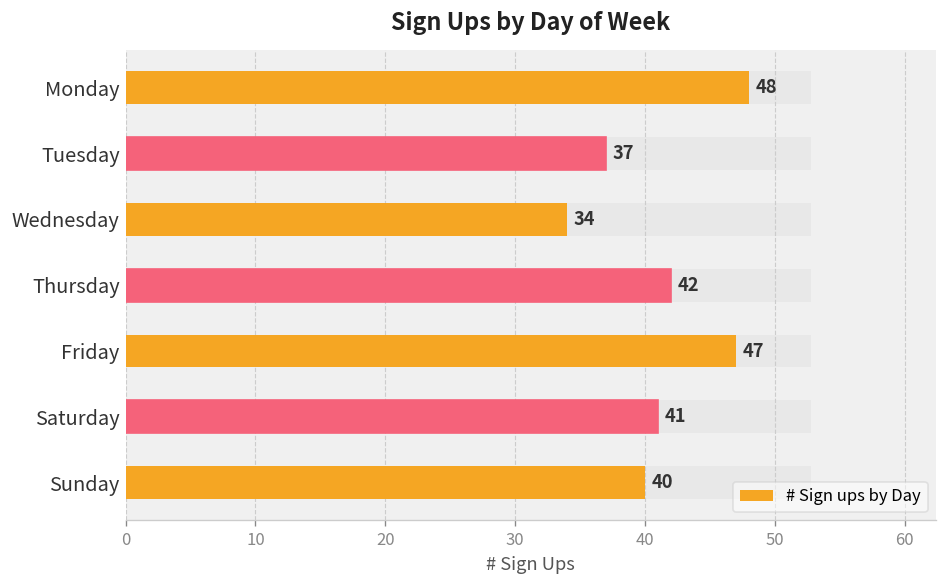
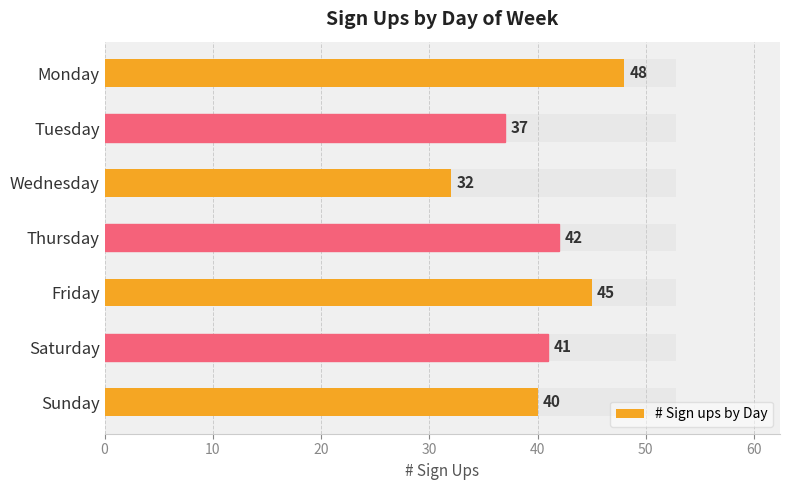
# Sign ups by Day, Wednesday: 34 -> 32
# Sign ups by Day, Friday: 47 -> 45
